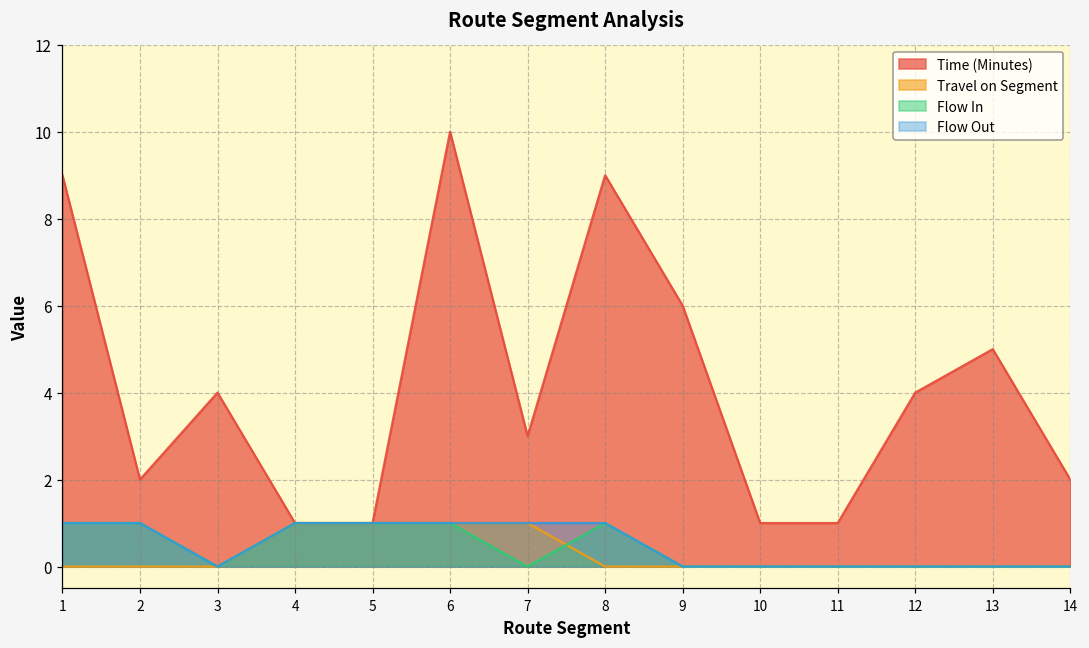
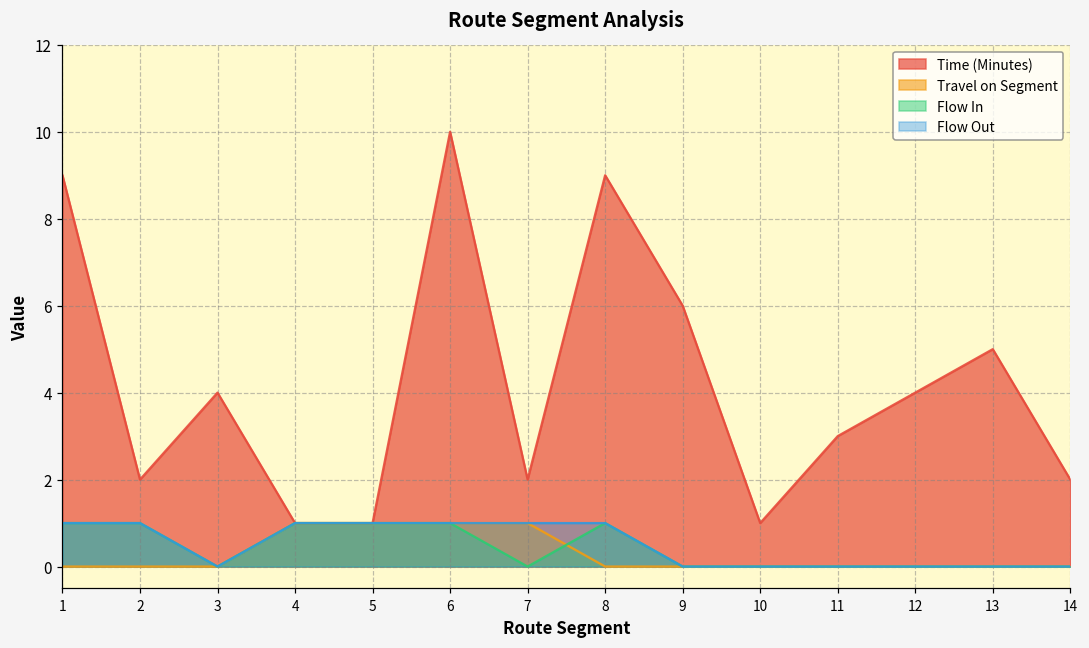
Time (Minutes), 7: 3 -> 2
Time (Minutes), 11: 1 -> 3
